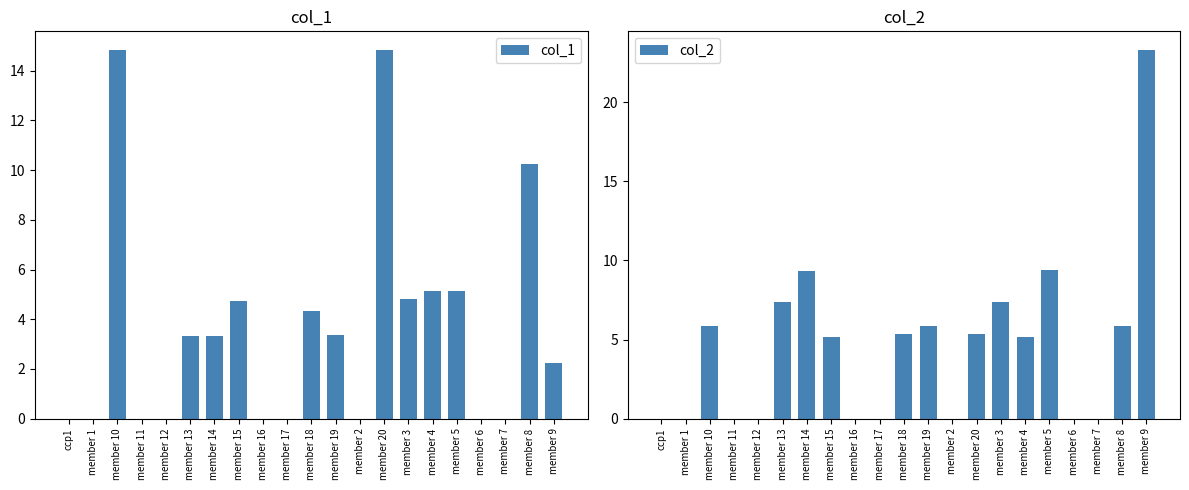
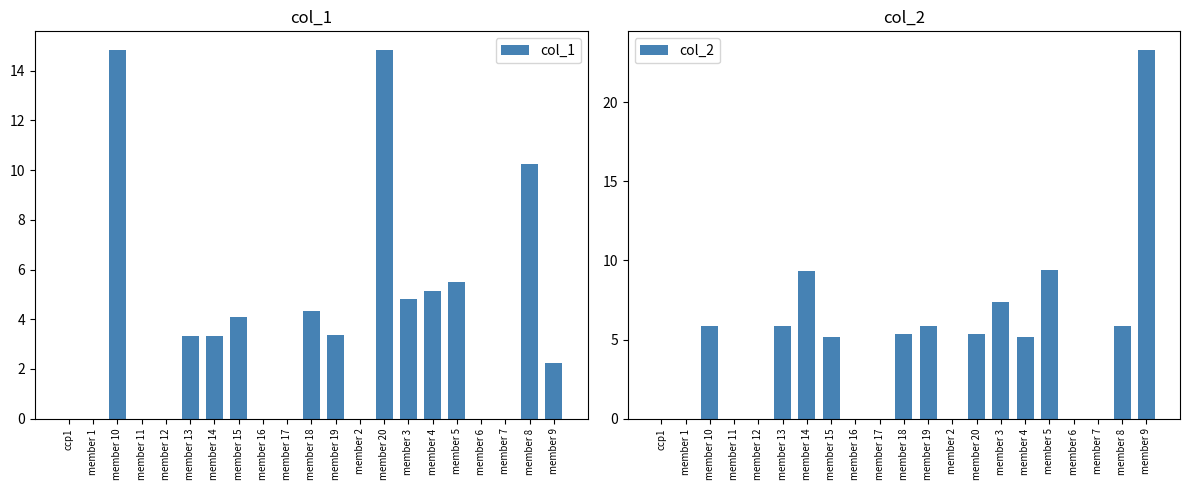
col_1, member 15: 4.7 -> 4.1
col_1, member 5: 5.1 -> 5.5
col_2, member 13: 7.4 -> 5.9
